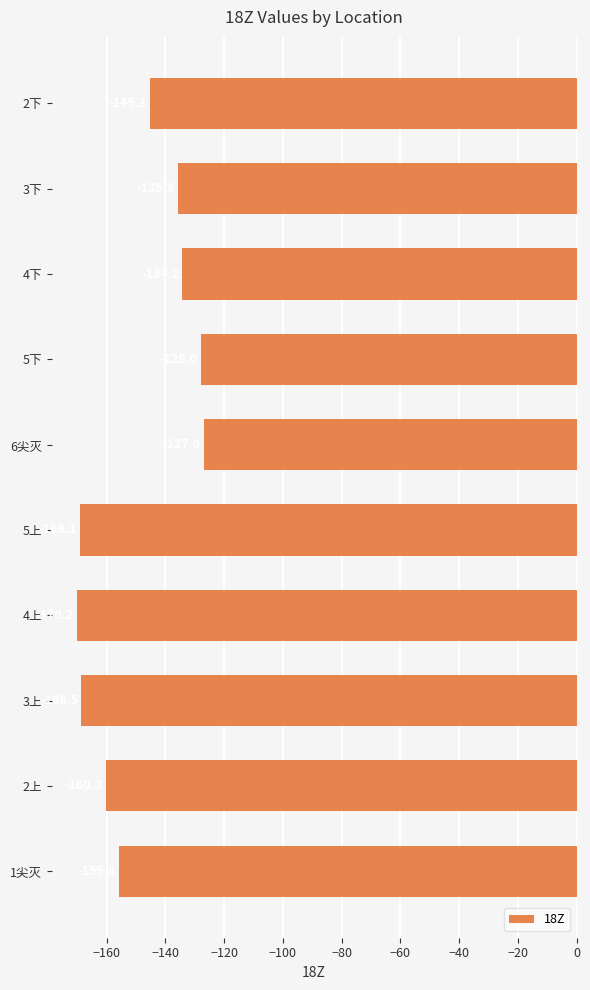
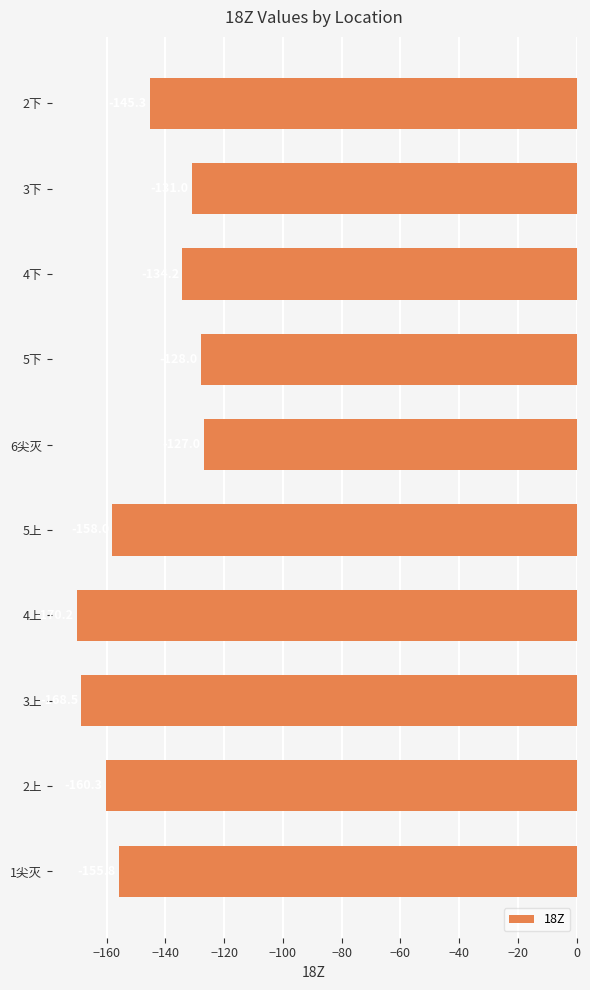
3下: -136 -> -131
5上: -169 -> -158
